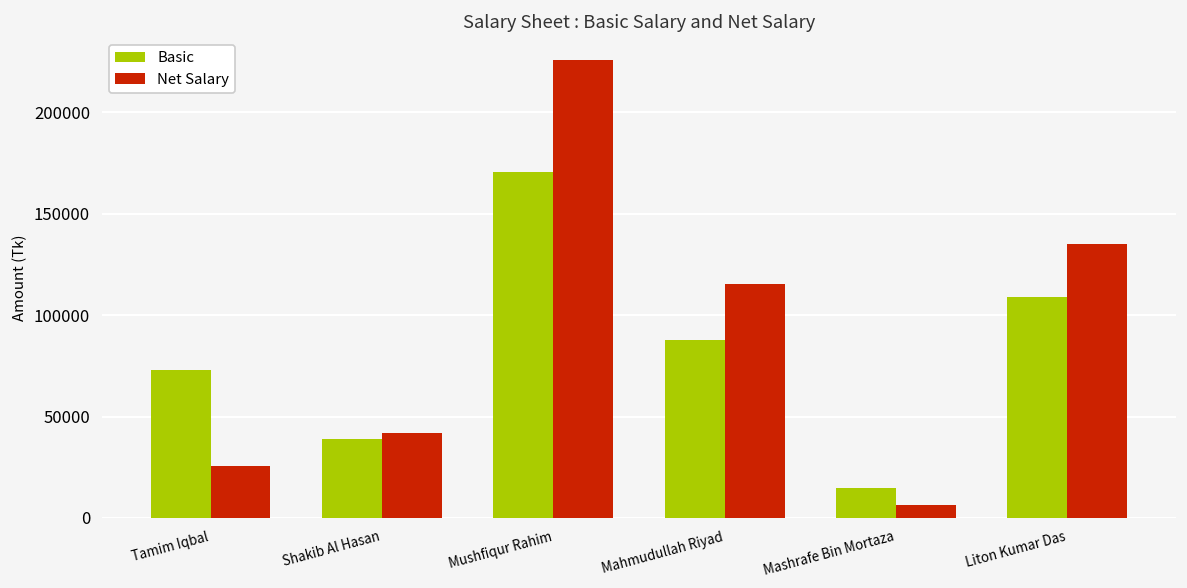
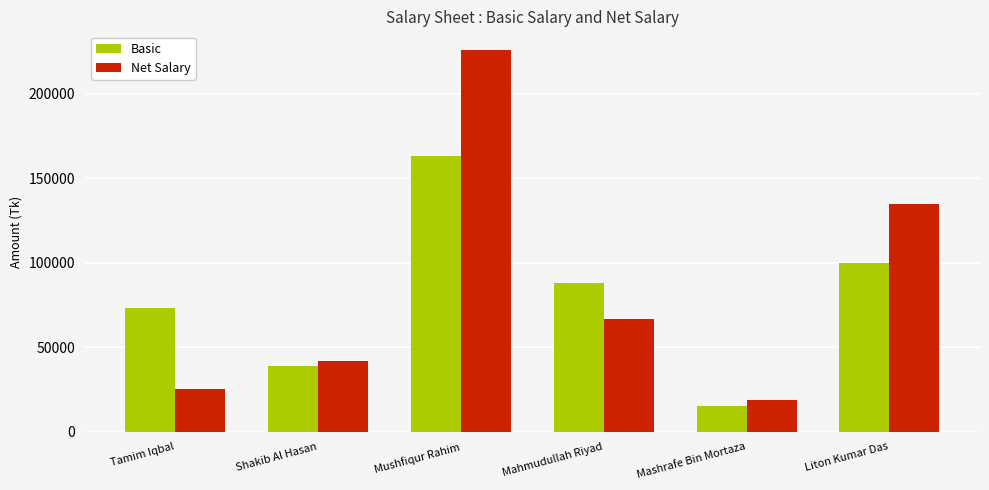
Basic, Mushfiqur Rahim: 170000 -> 163000
Net Salary, Mahmudullah Riyad: 115000 -> 66000
Net Salary, Mashrafe Bin Mortaza: 6000 -> 19000
Basic, Liton Kumar Das: 109000 -> 100000
